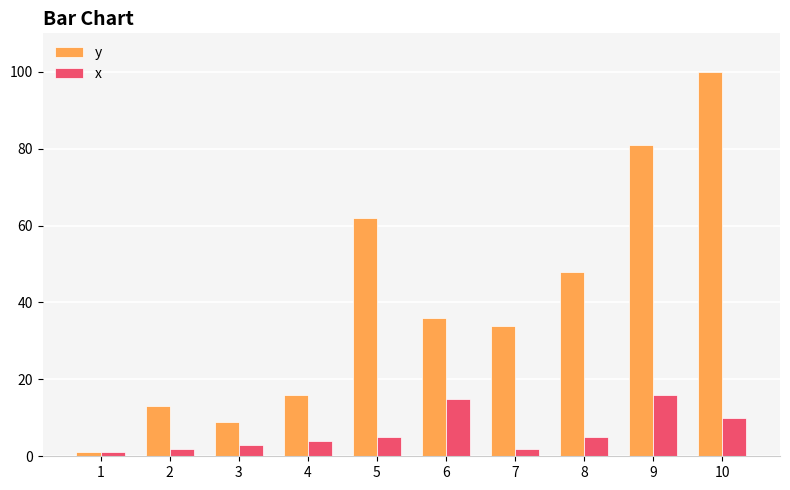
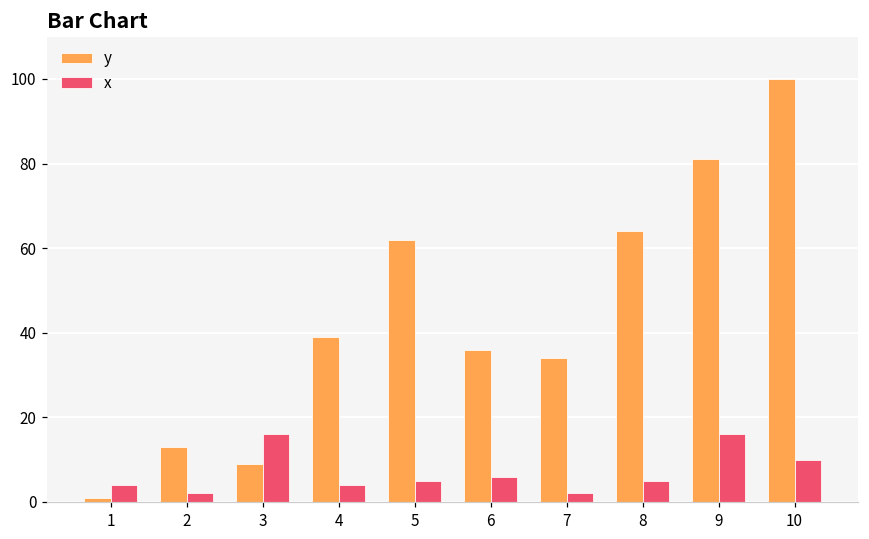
x, 1: 1 -> 4
x, 3: 3 -> 16
y, 4: 16 -> 39
x, 6: 15 -> 6
y, 8: 48 -> 64
